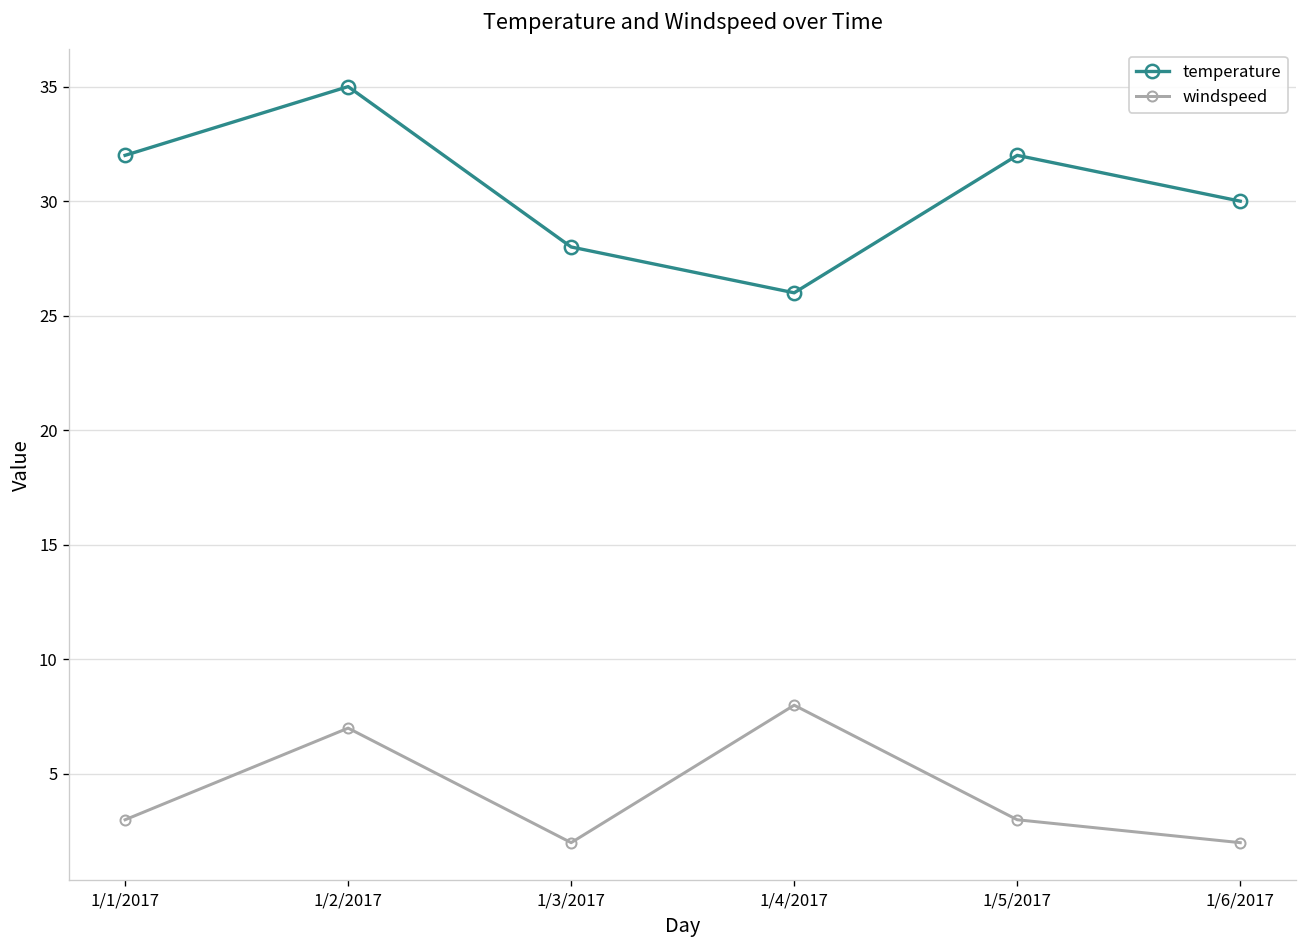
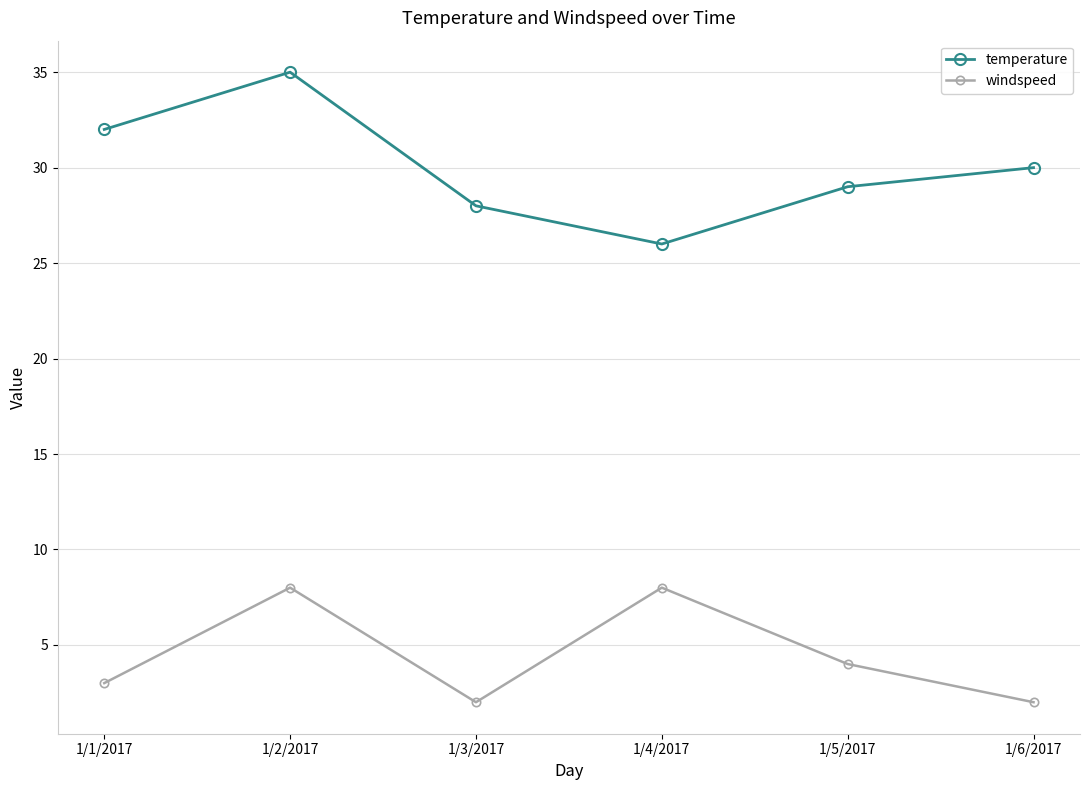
windspeed, 1/2/2017: 7 -> 8
temperature, 1/5/2017: 32 -> 29
windspeed, 1/5/2017: 3 -> 4
